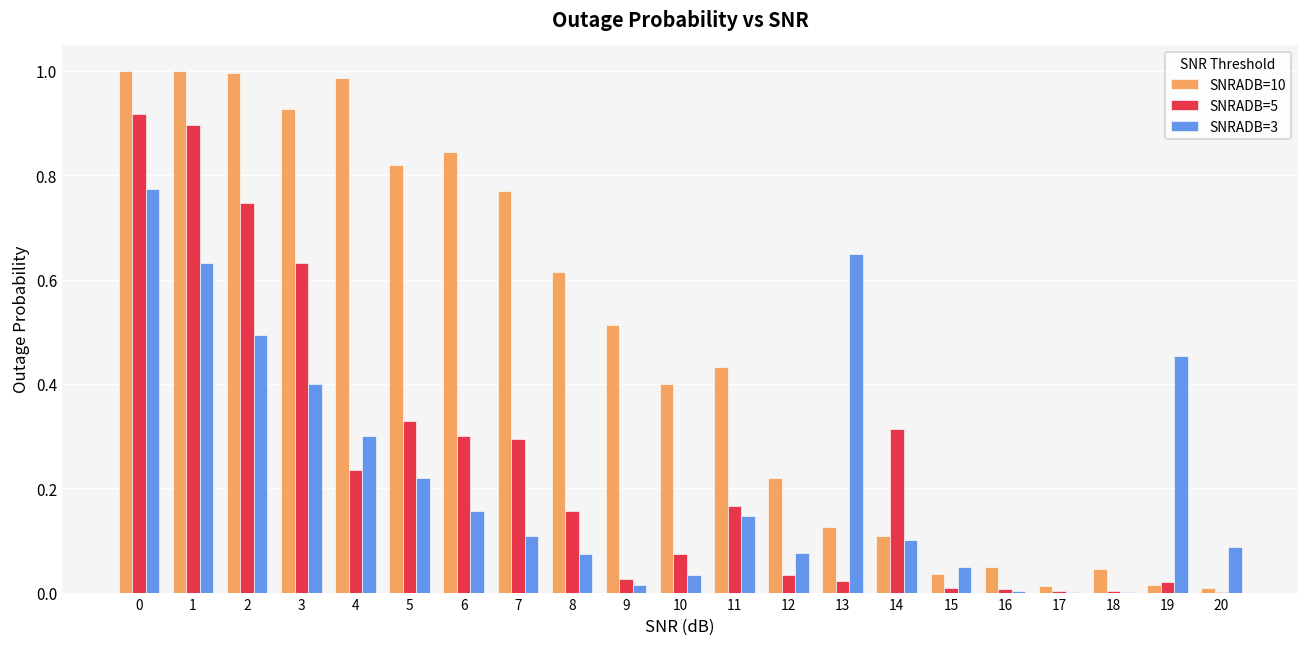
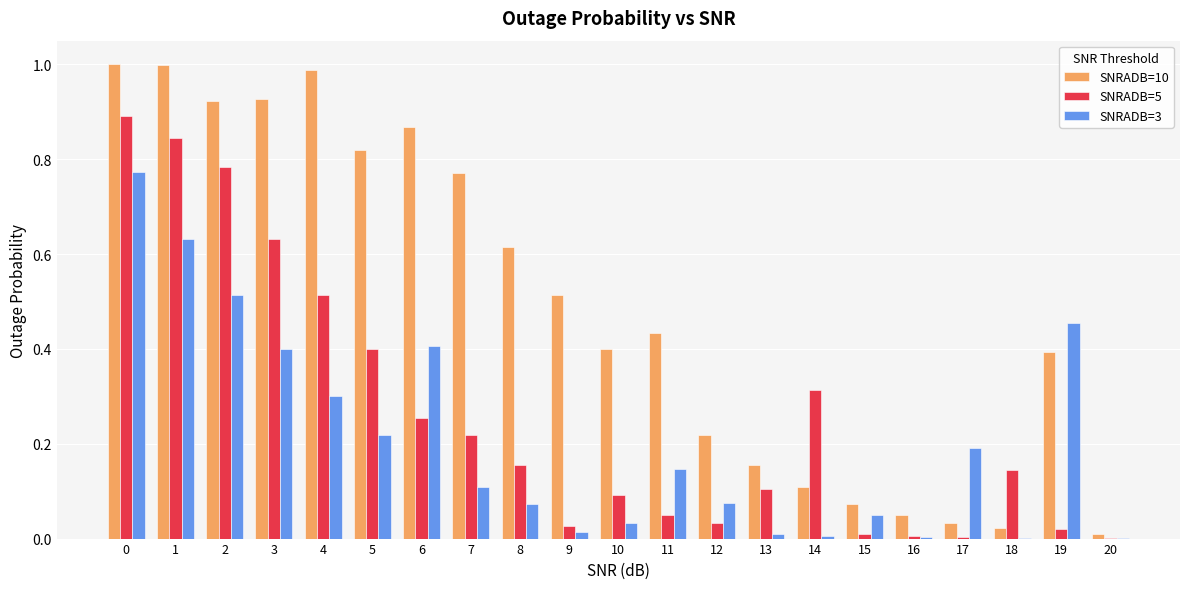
SNRADB=5, 0: 0.92 -> 0.89
SNRADB=5, 1: 0.90 -> 0.84
SNRADB=10, 2: 1.00 -> 0.92
SNRADB=5, 2: 0.75 -> 0.78
SNRADB=3, 2: 0.49 -> 0.51
SNRADB=5, 4: 0.23 -> 0.51
SNRADB=5, 5: 0.33 -> 0.40
SNRADB=10, 6: 0.84 -> 0.87
SNRADB=5, 6: 0.30 -> 0.25
SNRADB=3, 6: 0.16 -> 0.41
SNRADB=5, 7: 0.29 -> 0.22
SNRADB=5, 10: 0.07 -> 0.09
SNRADB=5, 11: 0.17 -> 0.05
SNRADB=10, 13: 0.13 -> 0.16
SNRADB=5, 13: 0.02 -> 0.10
SNRADB=3, 13: 0.65 -> 0.01
SNRADB=3, 14: 0.10 -> 0.01
SNRADB=10, 15: 0.03 -> 0.07
SNRADB=10, 17: 0.01 -> 0.03
SNRADB=3, 17: 0.00 -> 0.19
SNRADB=10, 18: 0.04 -> 0.02
SNRADB=5, 18: 0.00 -> 0.15
SNRADB=10, 19: 0.01 -> 0.39
SNRADB=3, 20: 0.09 -> 0.00
